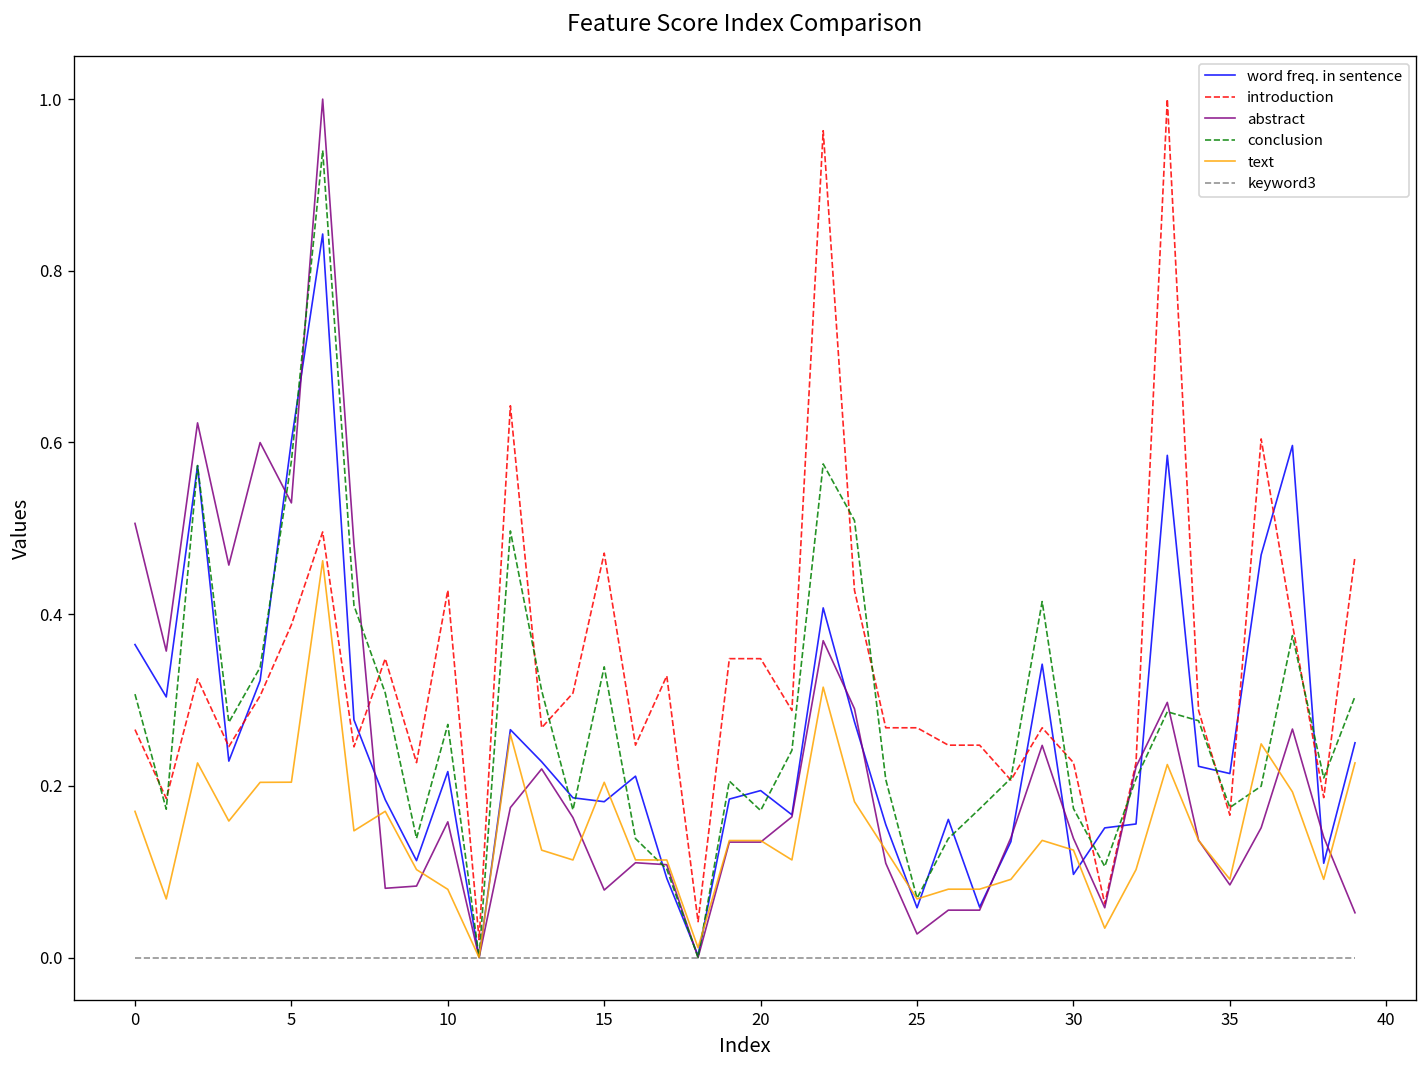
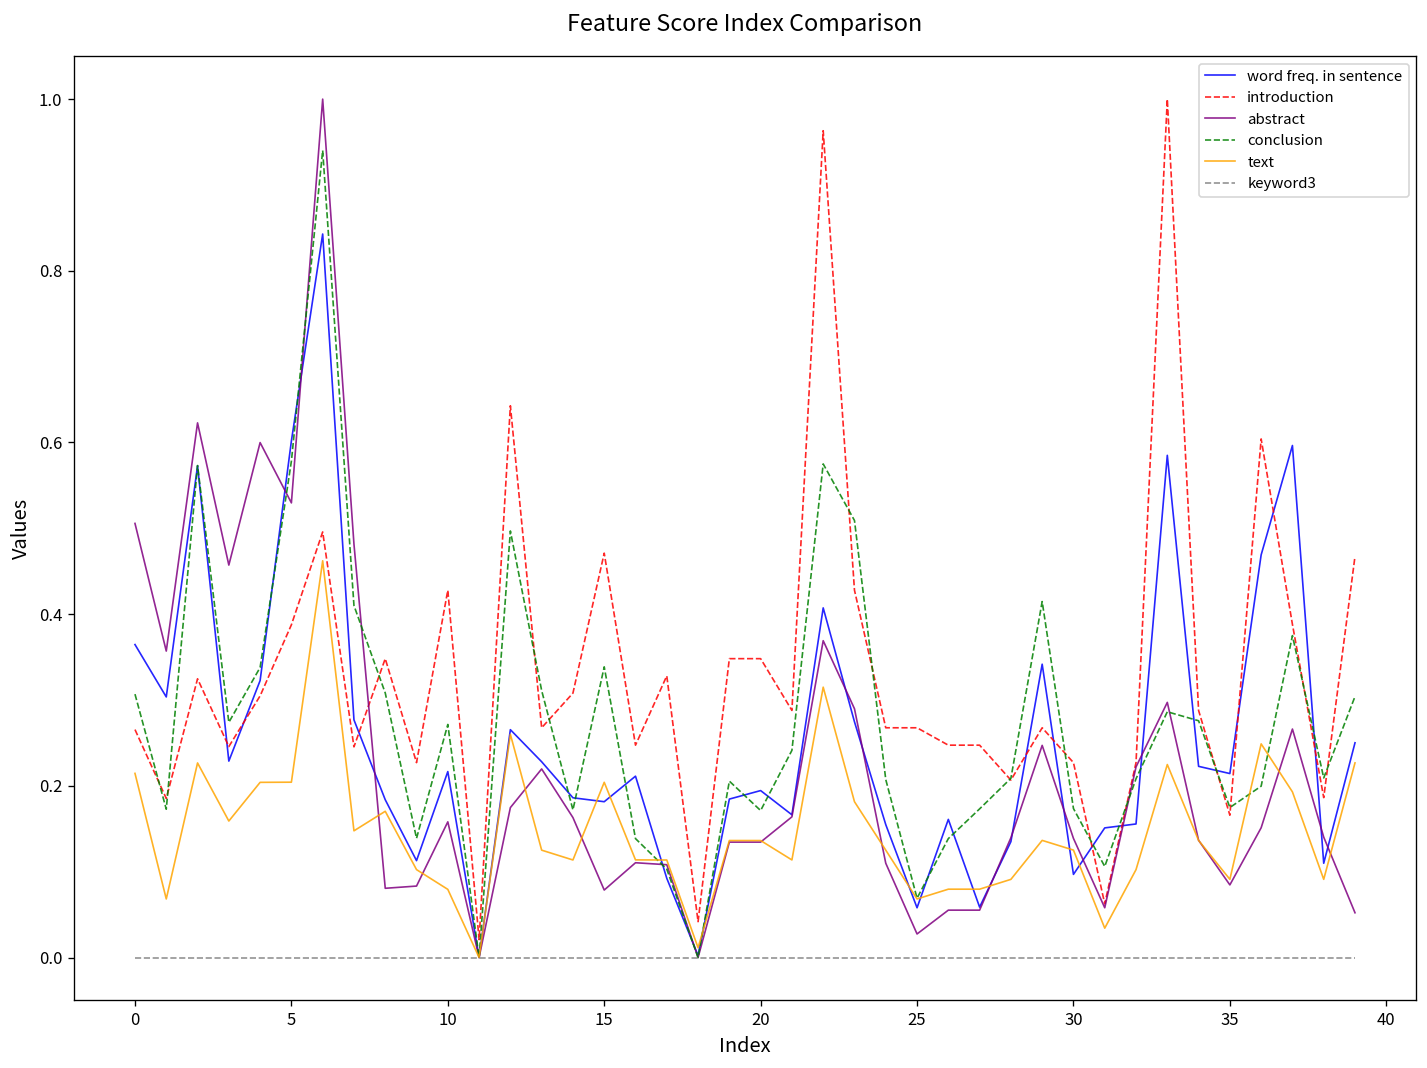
text, 0: 0.17 -> 0.21
